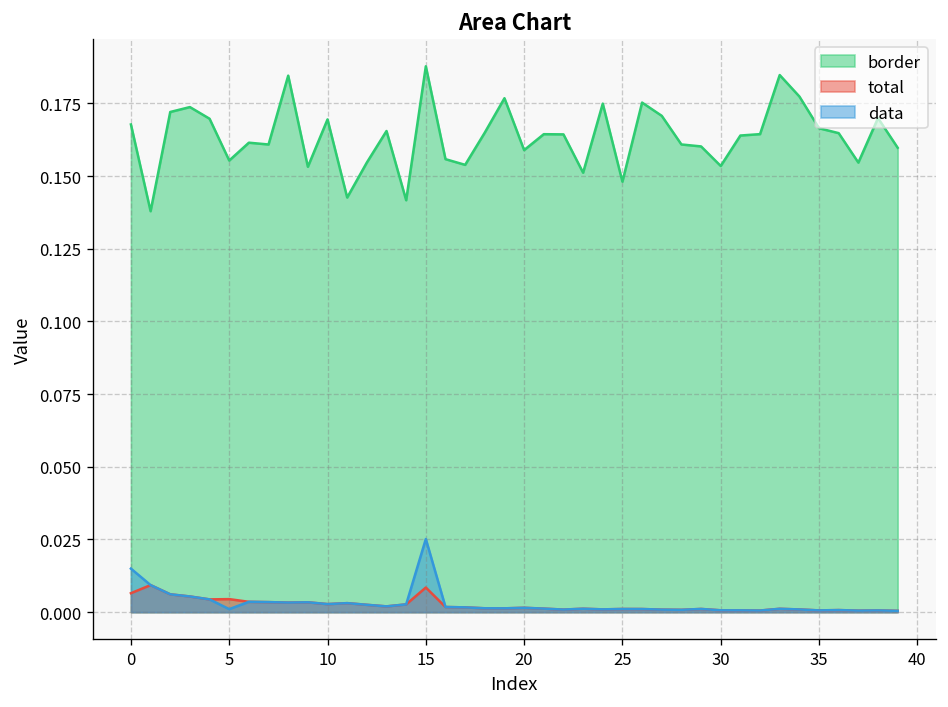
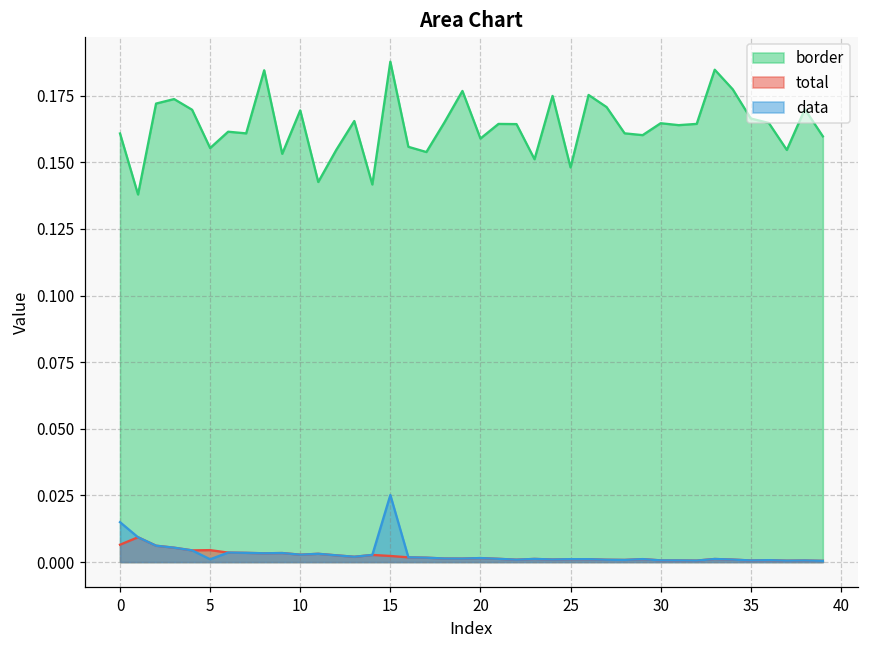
border, 0: 0.168 -> 0.161
total, 15: 0.008 -> 0.002
border, 30: 0.153 -> 0.165
